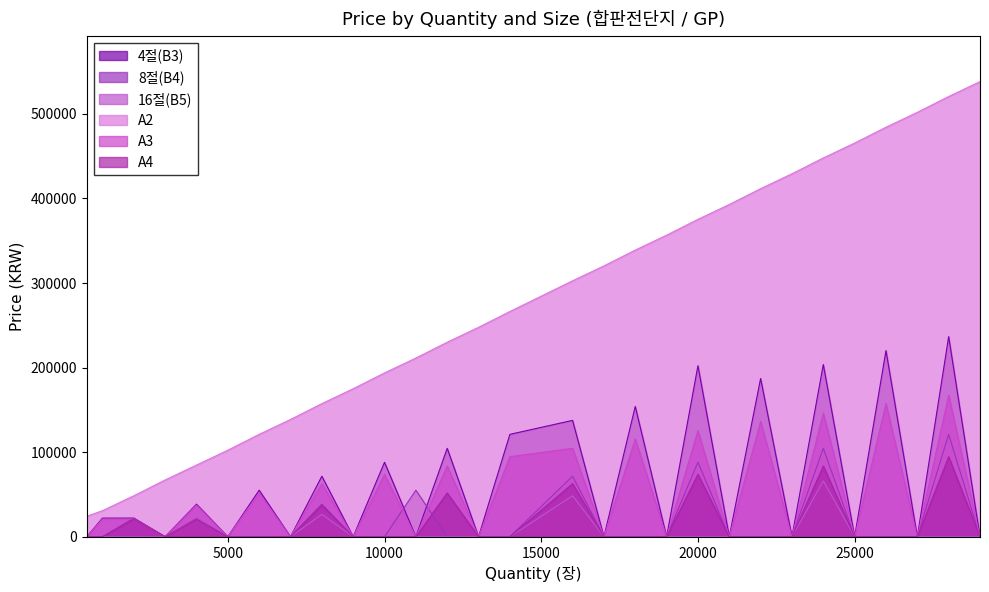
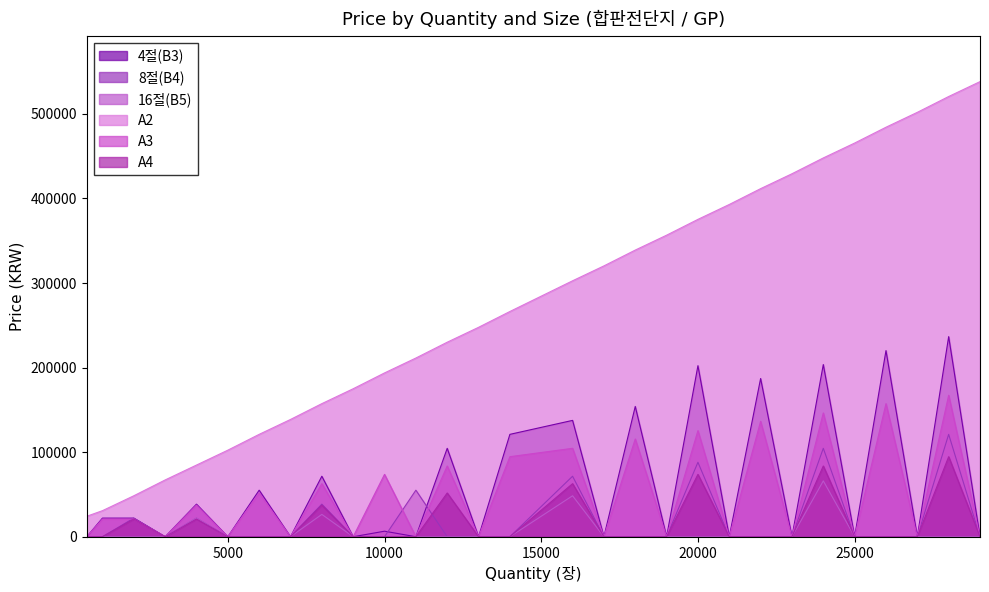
4절(B3), 10000: 90000 -> 10000
